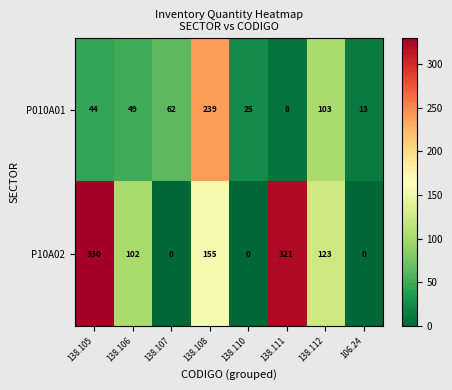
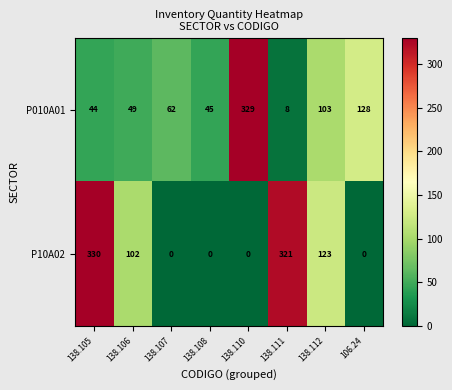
P010A01, 138.108: 239 -> 45
P010A01, 138.110: 25 -> 329
P010A01, 106.24: 13 -> 128
P10A02, 138.108: 155 -> 0
